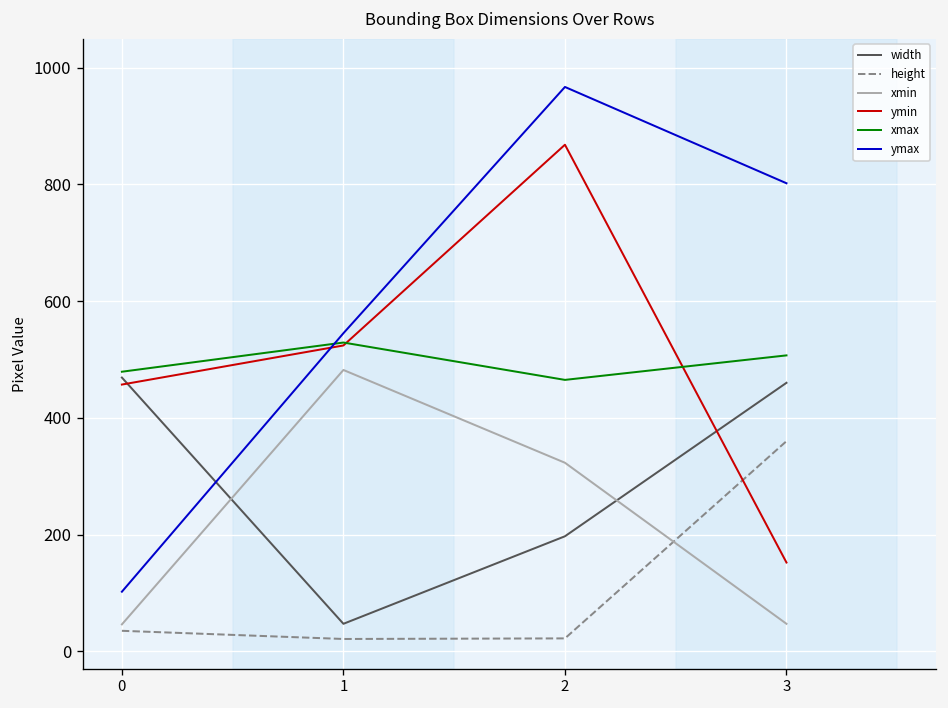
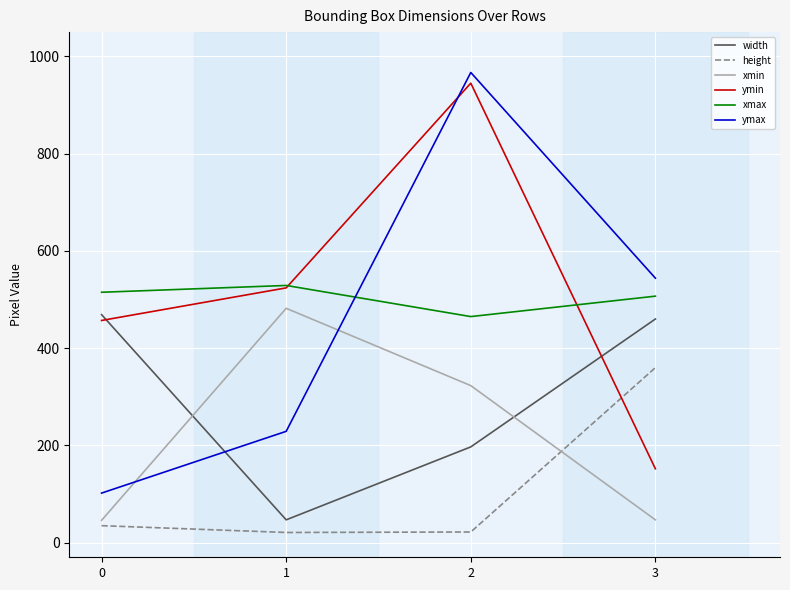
xmax, 0: 480 -> 520
ymax, 1: 550 -> 230
ymin, 2: 870 -> 950
ymax, 3: 800 -> 540
